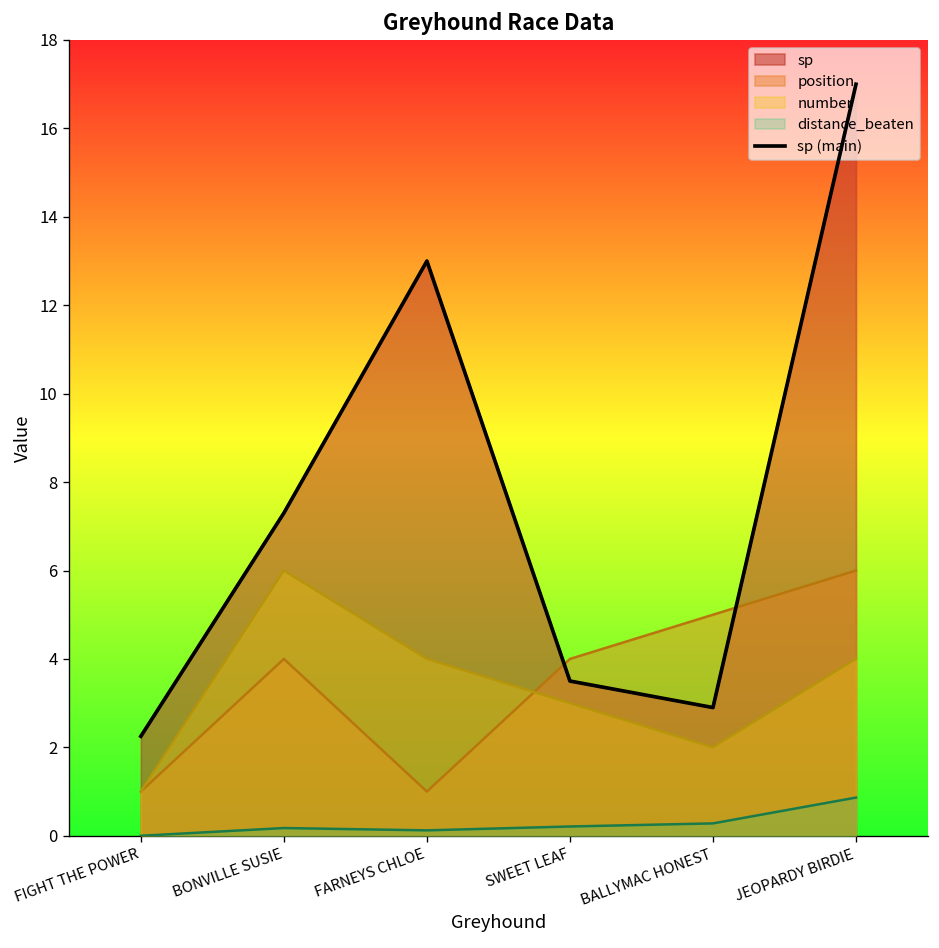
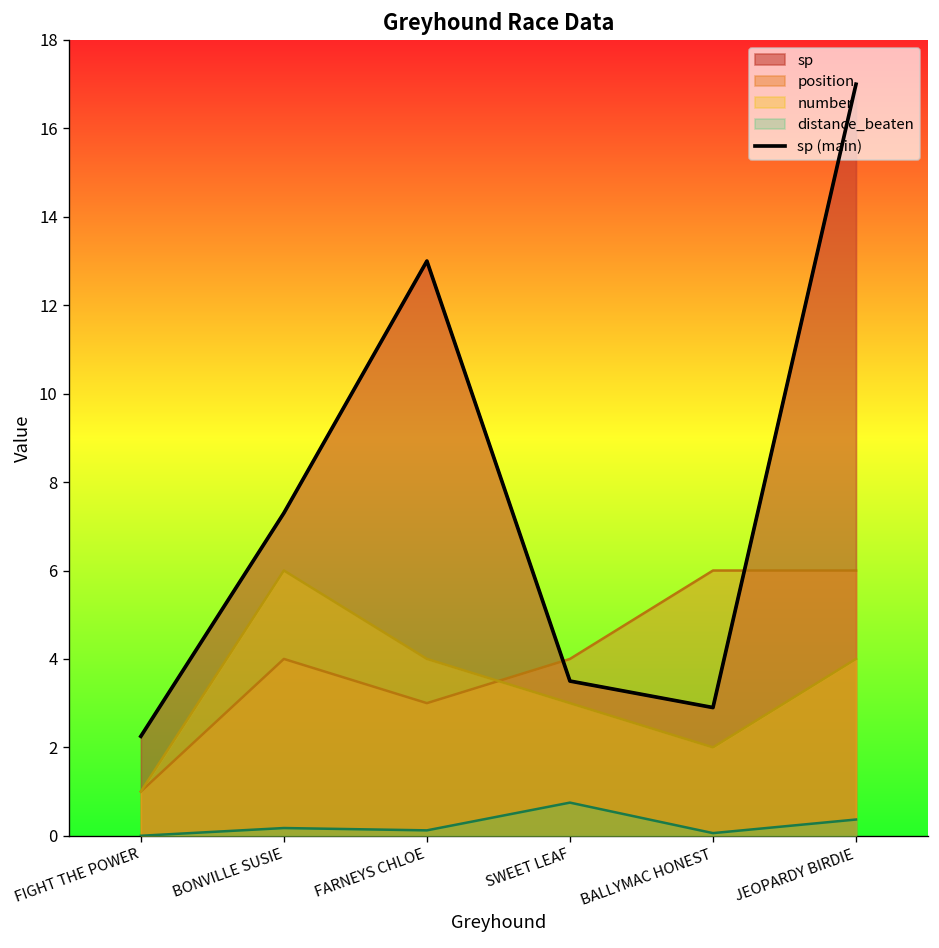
position, FARNEYS CHLOE: 1 -> 3
distance_beaten, SWEET LEAF: 0.2 -> 0.8
position, BALLYMAC HONEST: 5 -> 6
distance_beaten, BALLYMAC HONEST: 0.3 -> 0.1
distance_beaten, JEOPARDY BIRDIE: 0.9 -> 0.4
